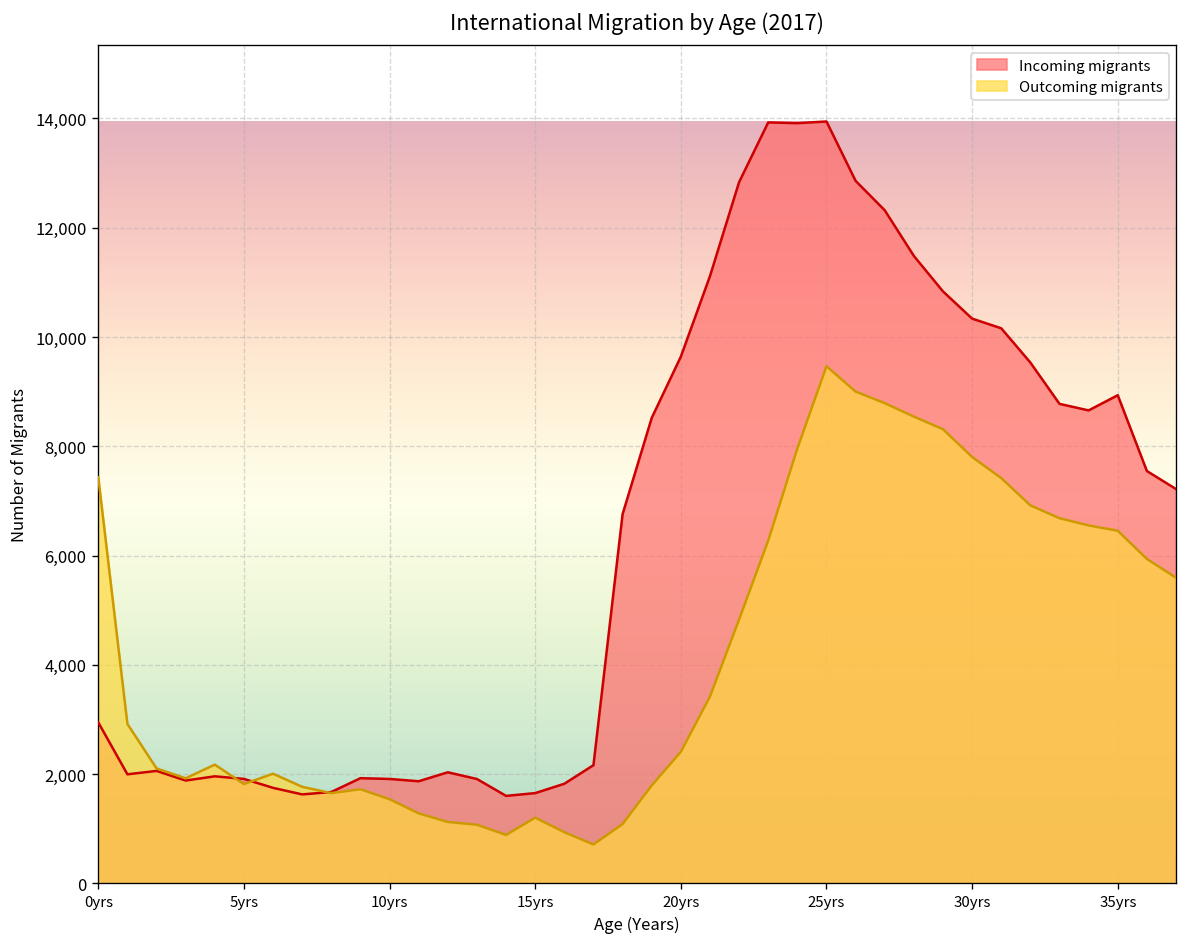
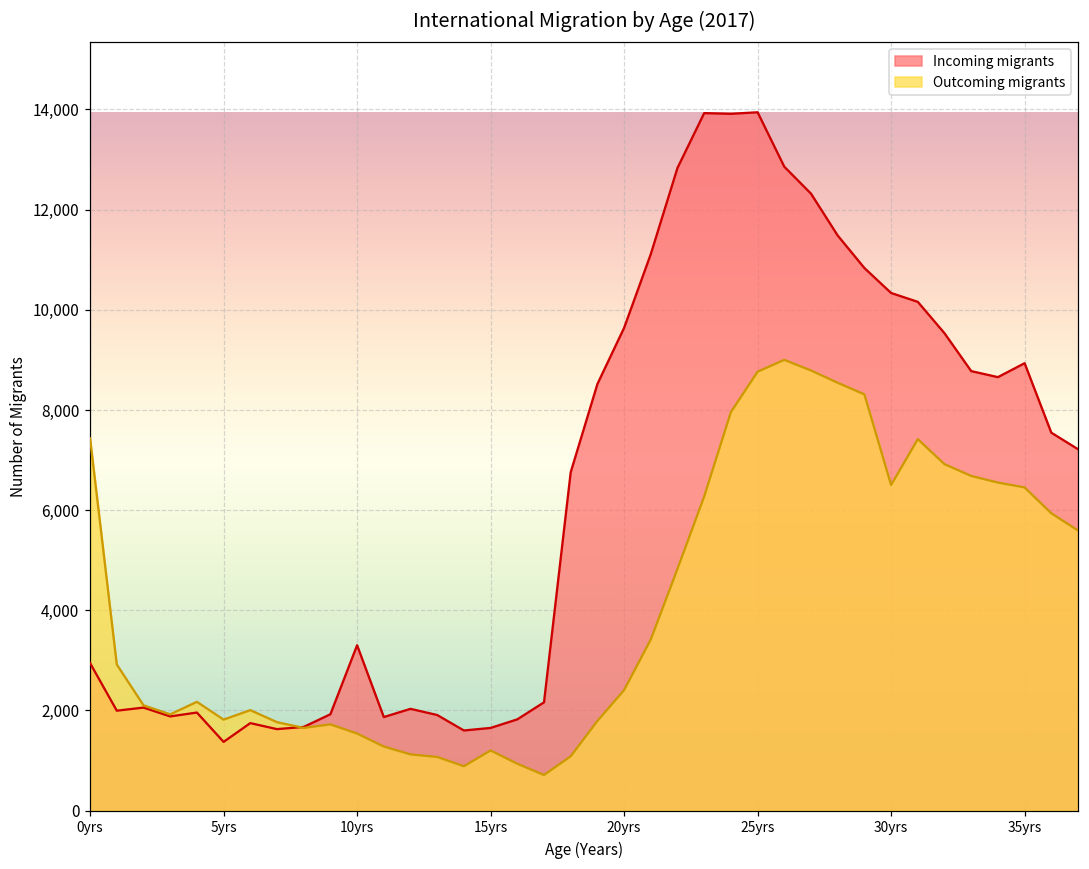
Incoming migrants, 5yrs: 1,900 -> 1,400
Incoming migrants, 10yrs: 1,900 -> 3,300
Outcoming migrants, 25yrs: 9,500 -> 8,800
Outcoming migrants, 30yrs: 7,800 -> 6,500
